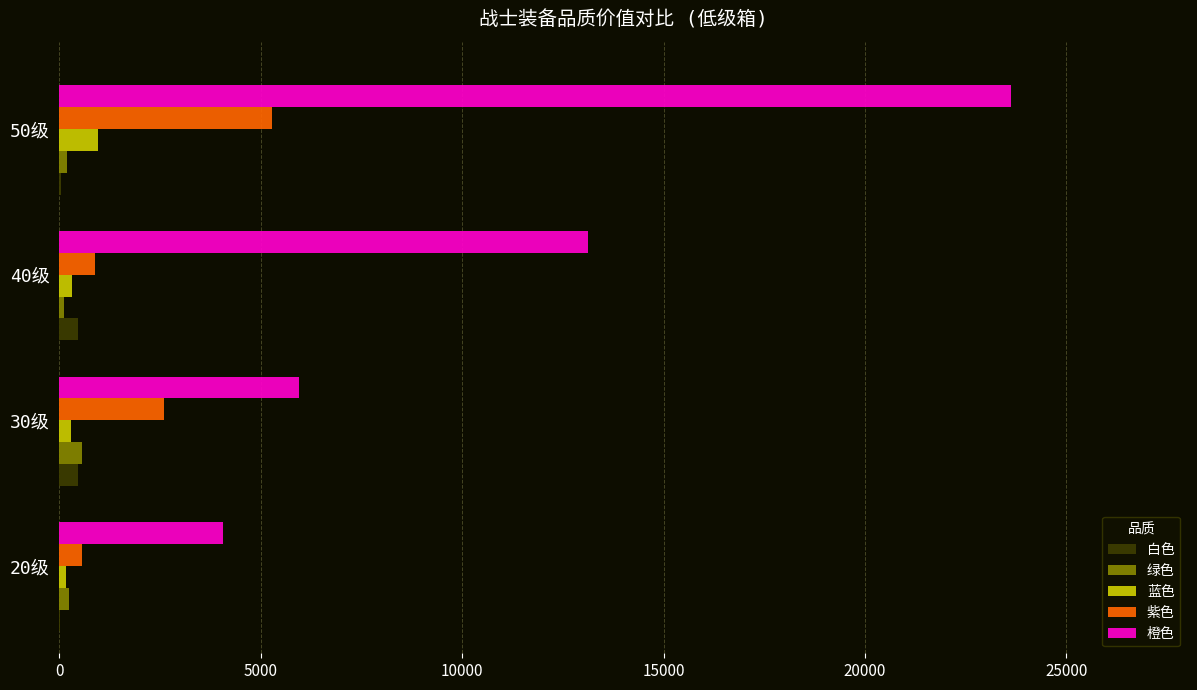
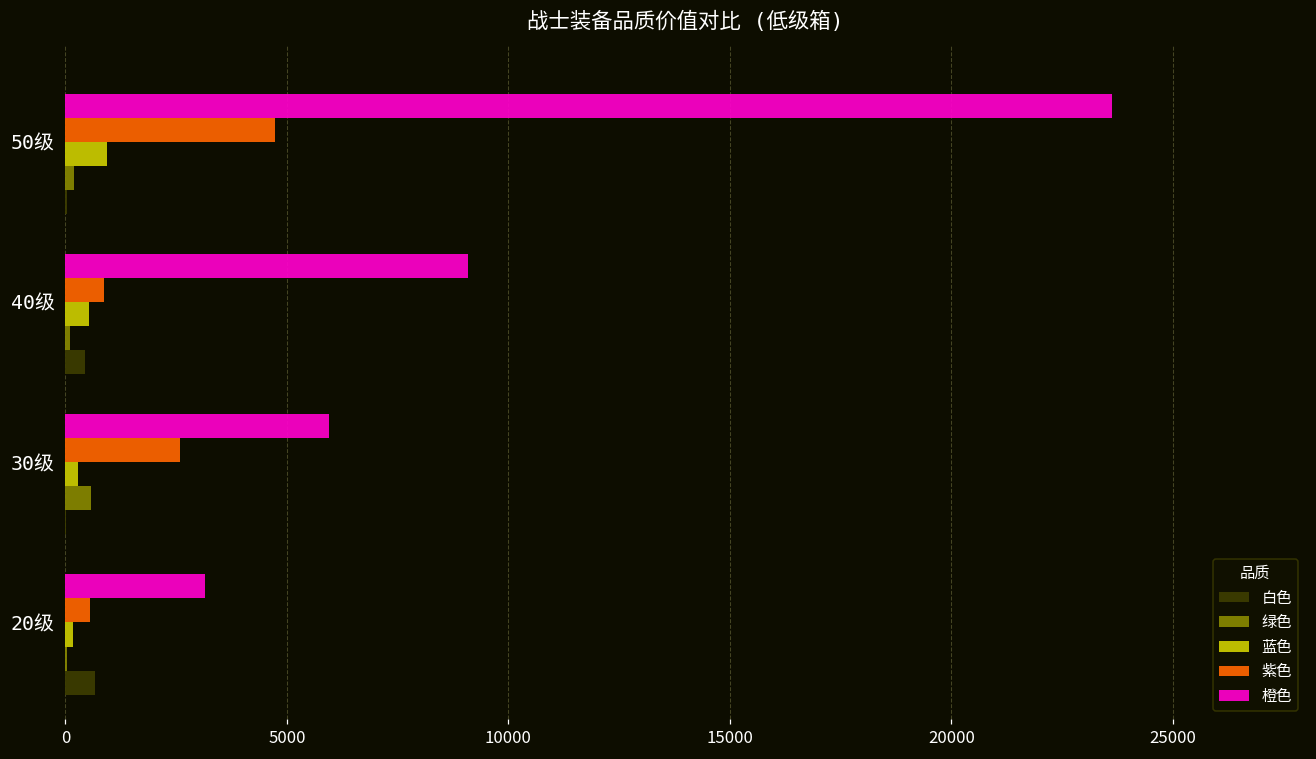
紫色, 50级: 5300 -> 4700
橙色, 40级: 13100 -> 9100
蓝色, 40级: 300 -> 500
白色, 30级: 400 -> 0
橙色, 20级: 4100 -> 3100
绿色, 20级: 200 -> 0
白色, 20级: 0 -> 700
